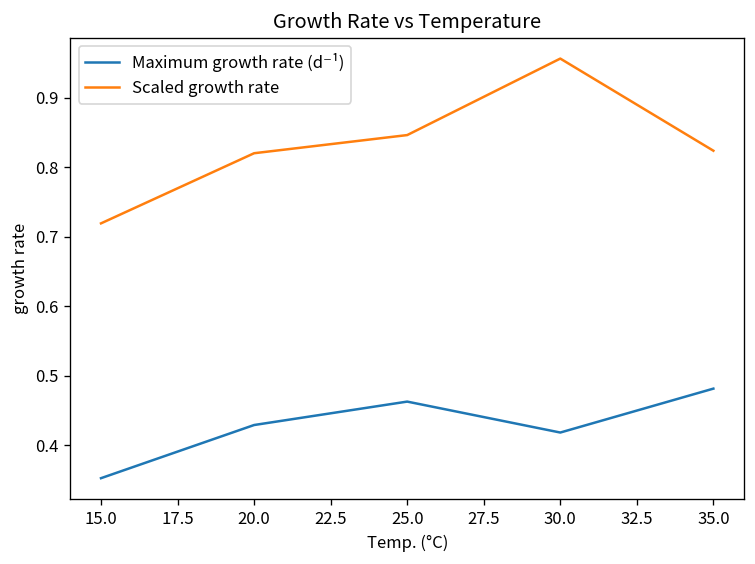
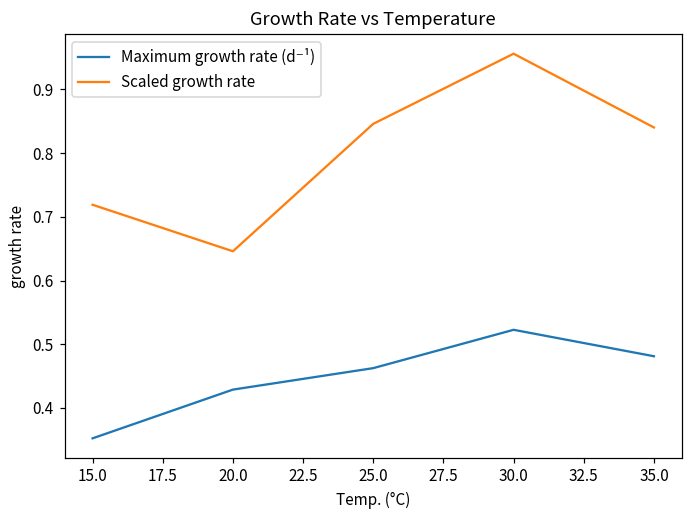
Scaled growth rate, 20.0: 0.82 -> 0.65
Maximum growth rate (d⁻¹), 30.0: 0.42 -> 0.52
Scaled growth rate, 35.0: 0.82 -> 0.84
